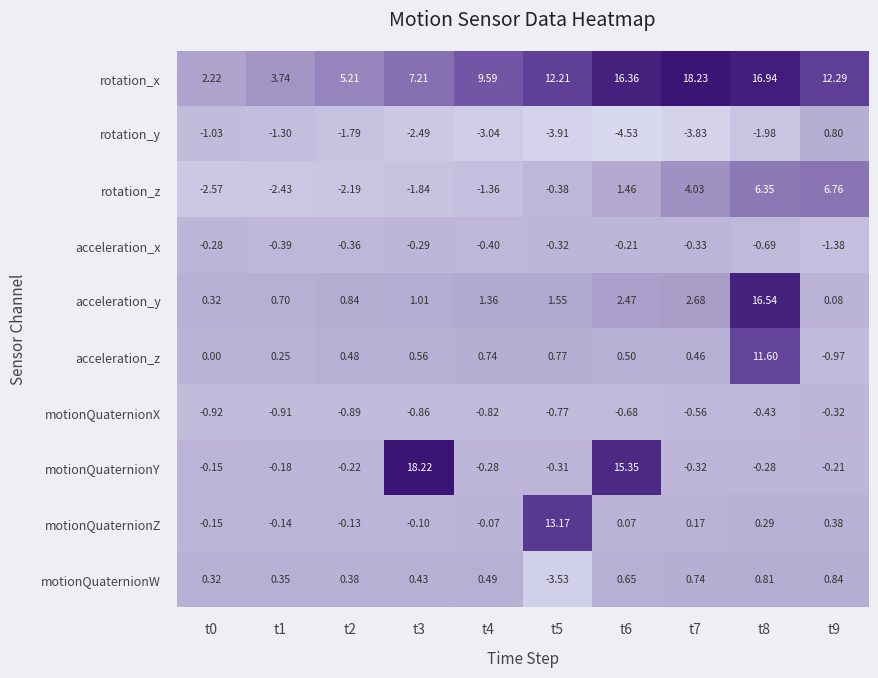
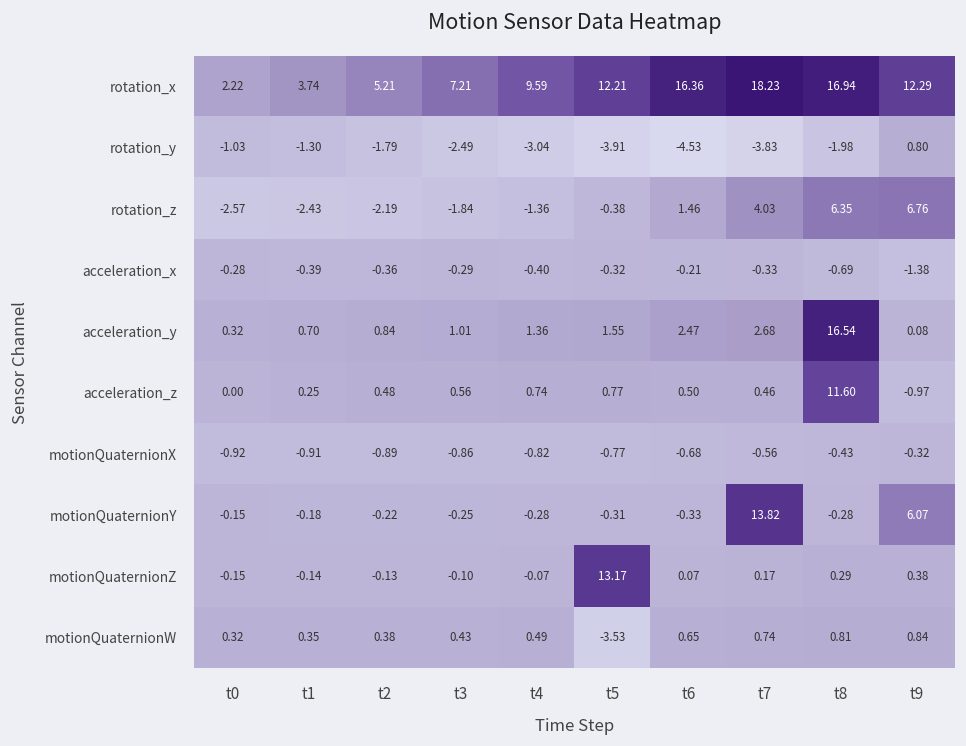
motionQuaternionY, t3: 18.22 -> -0.25
motionQuaternionY, t6: 15.35 -> -0.33
motionQuaternionY, t7: -0.32 -> 13.82
motionQuaternionY, t9: -0.21 -> 6.07
